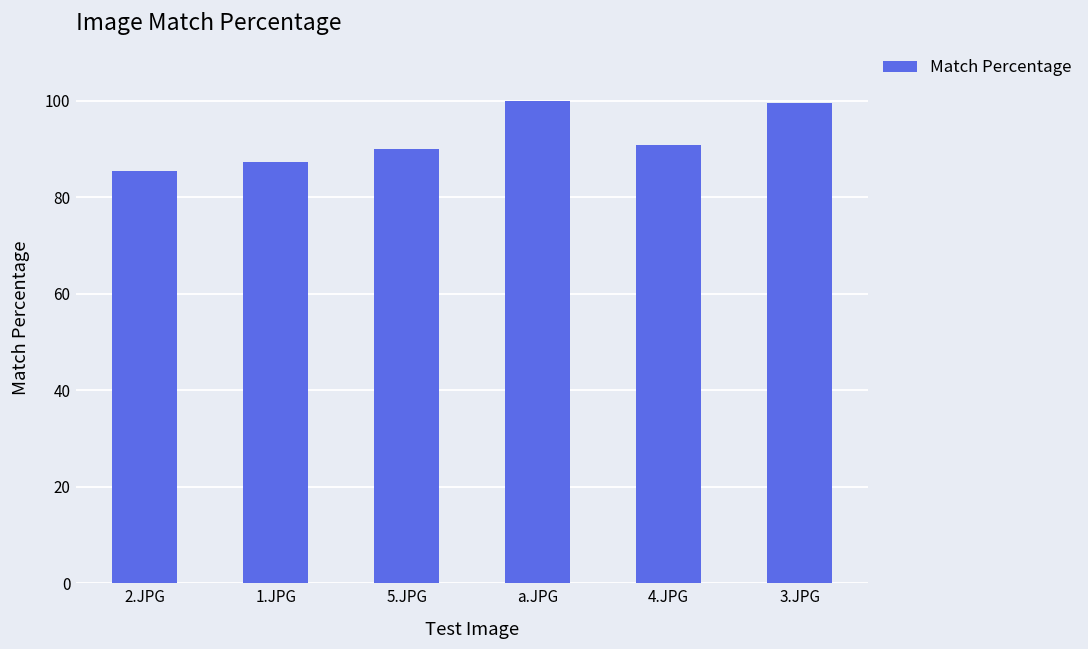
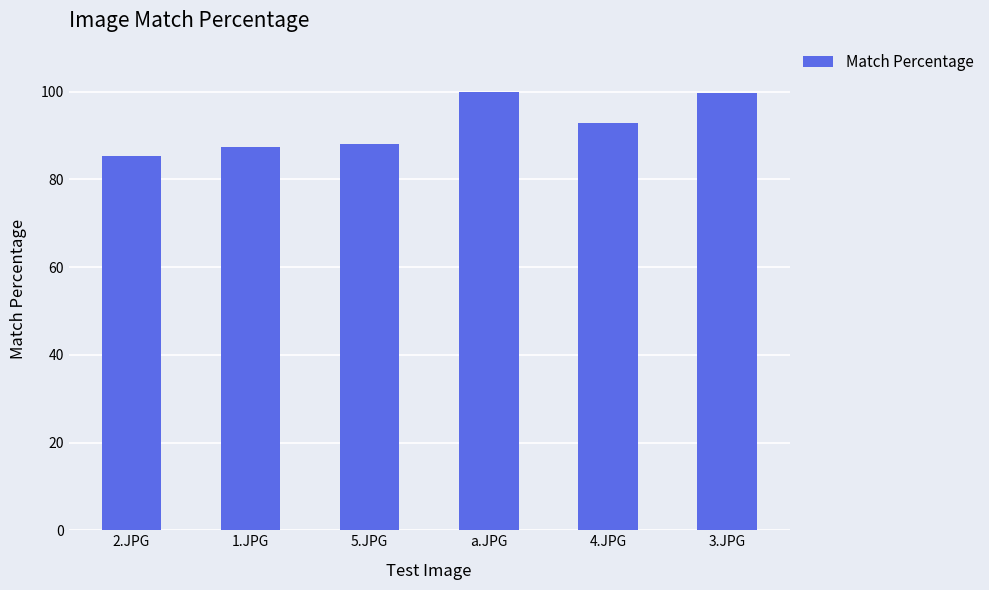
5.JPG: 90 -> 88
4.JPG: 91 -> 93
